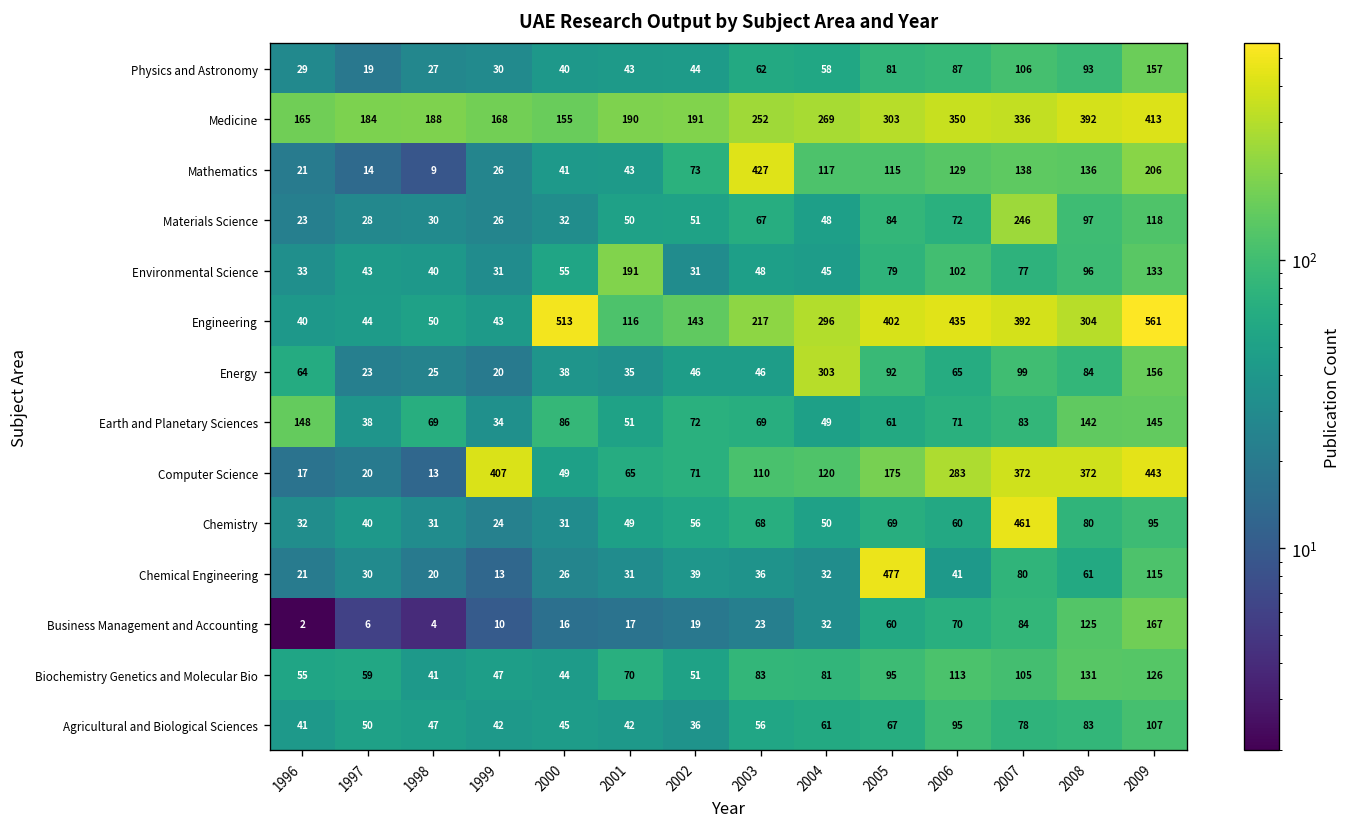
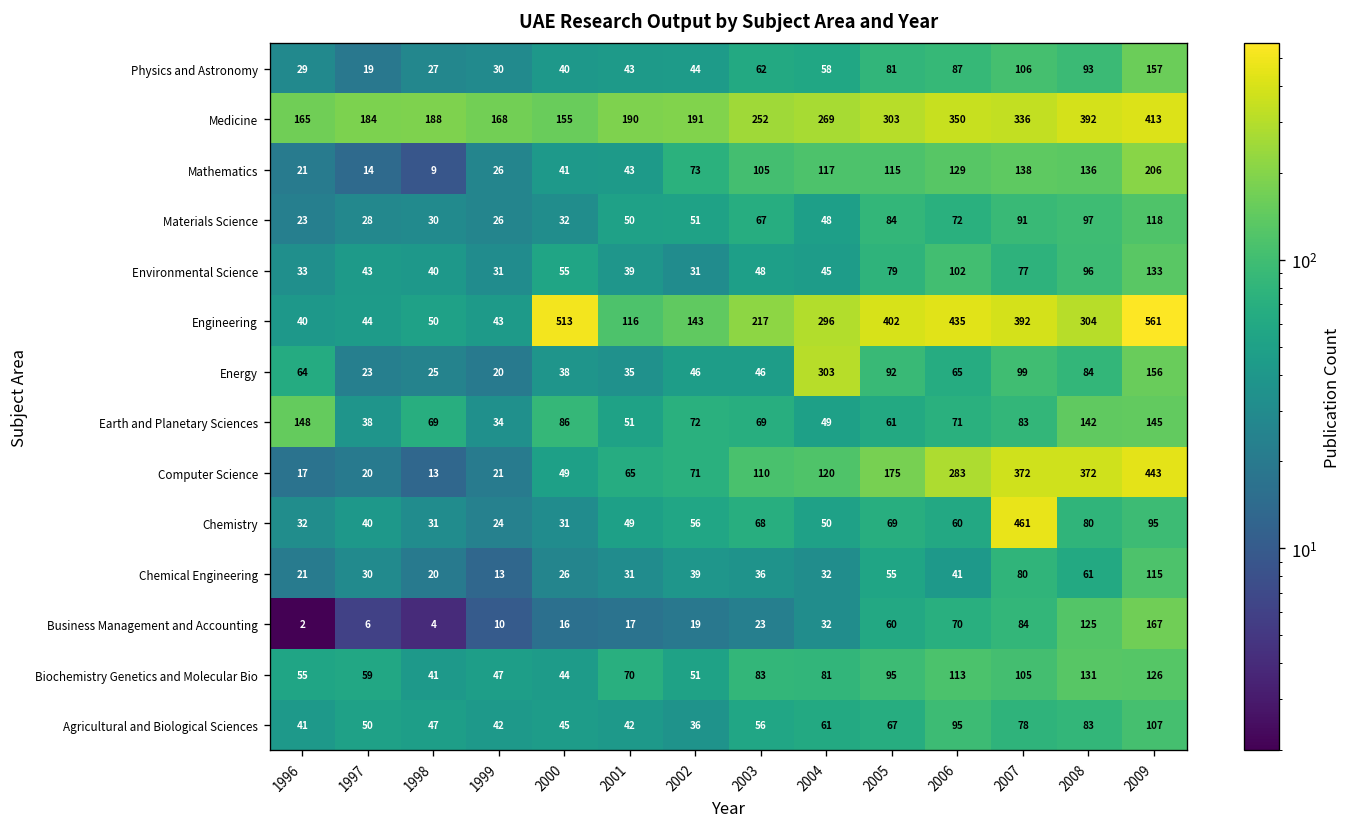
Mathematics, 2003: 427 -> 105
Materials Science, 2007: 246 -> 91
Environmental Science, 2001: 191 -> 39
Computer Science, 1999: 407 -> 21
Chemical Engineering, 2005: 477 -> 55
